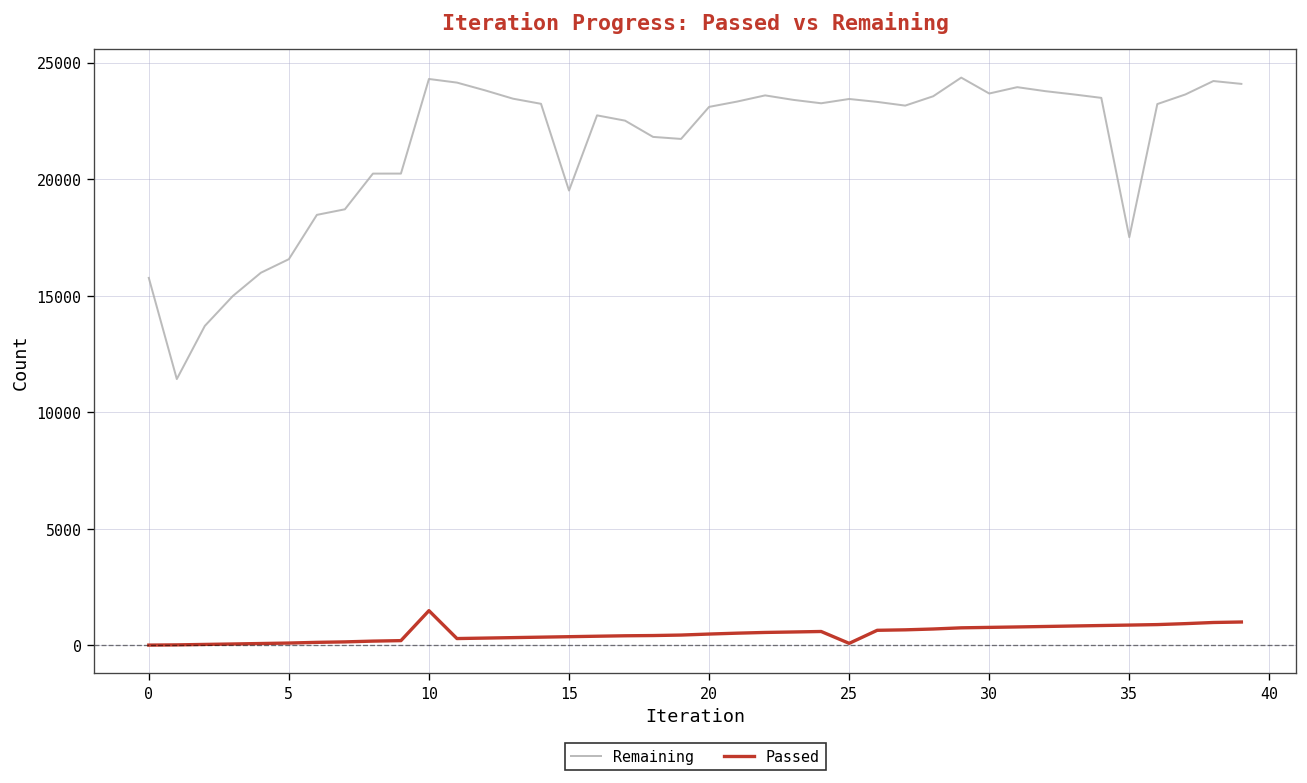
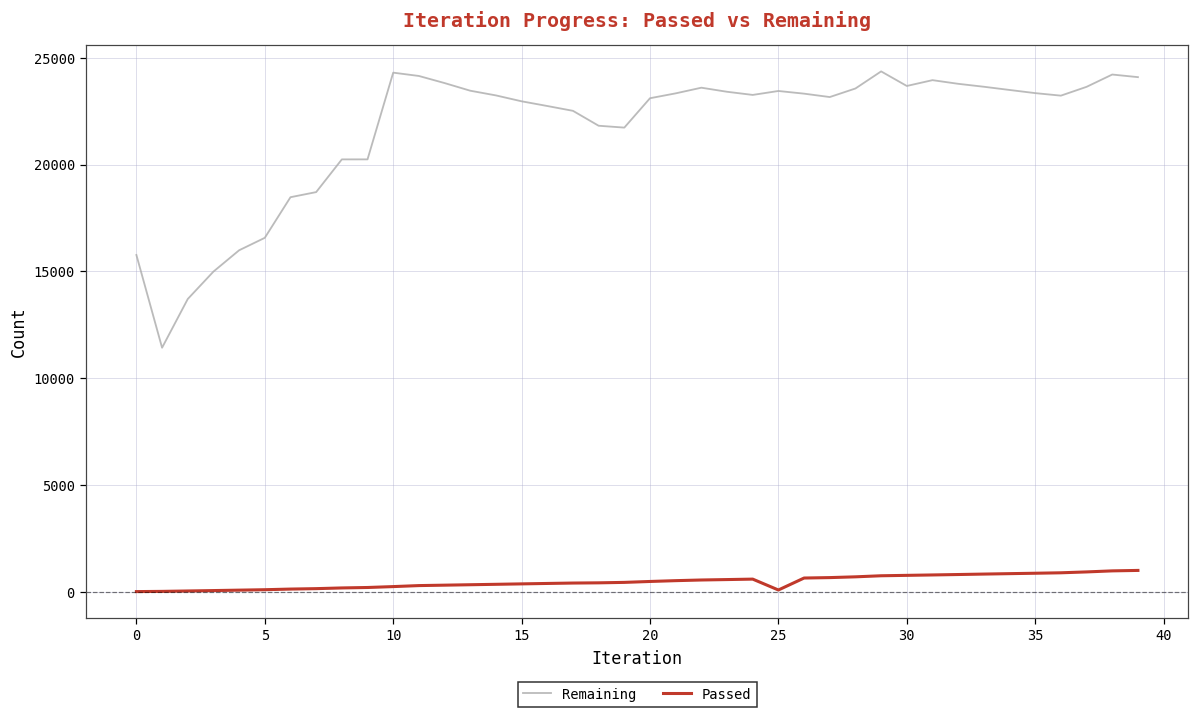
Passed, 10: 1500 -> 200
Remaining, 15: 19500 -> 23000
Remaining, 35: 17500 -> 23300
